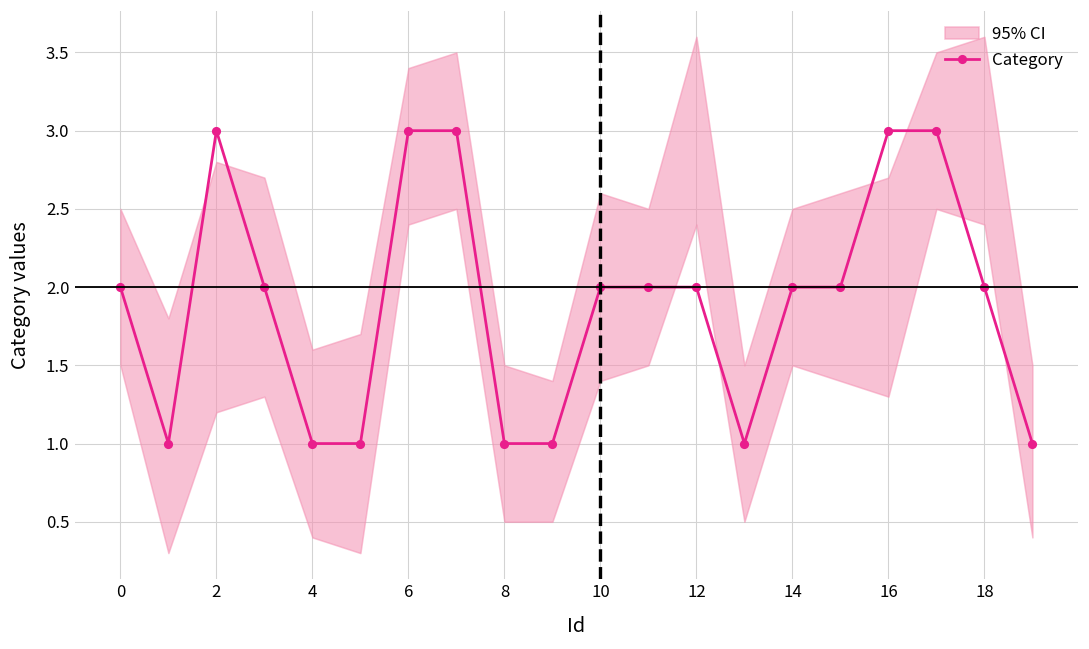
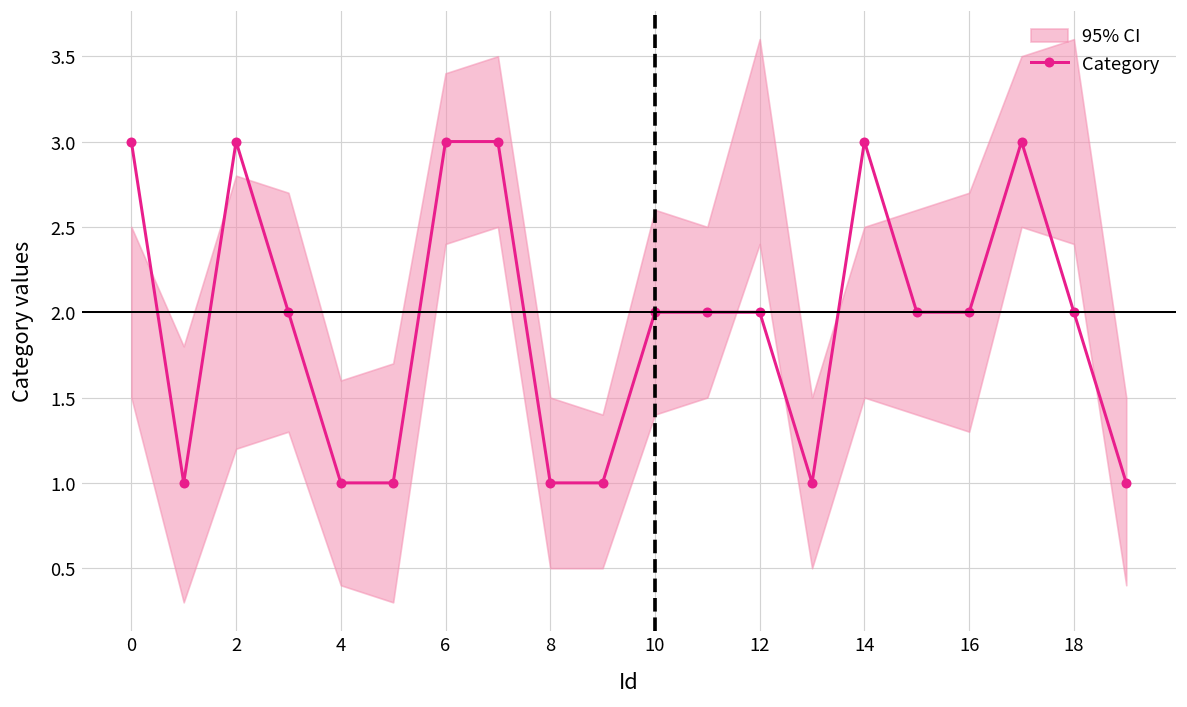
Category, 0: 2 -> 3
Category, 14: 2 -> 3
Category, 16: 3 -> 2
